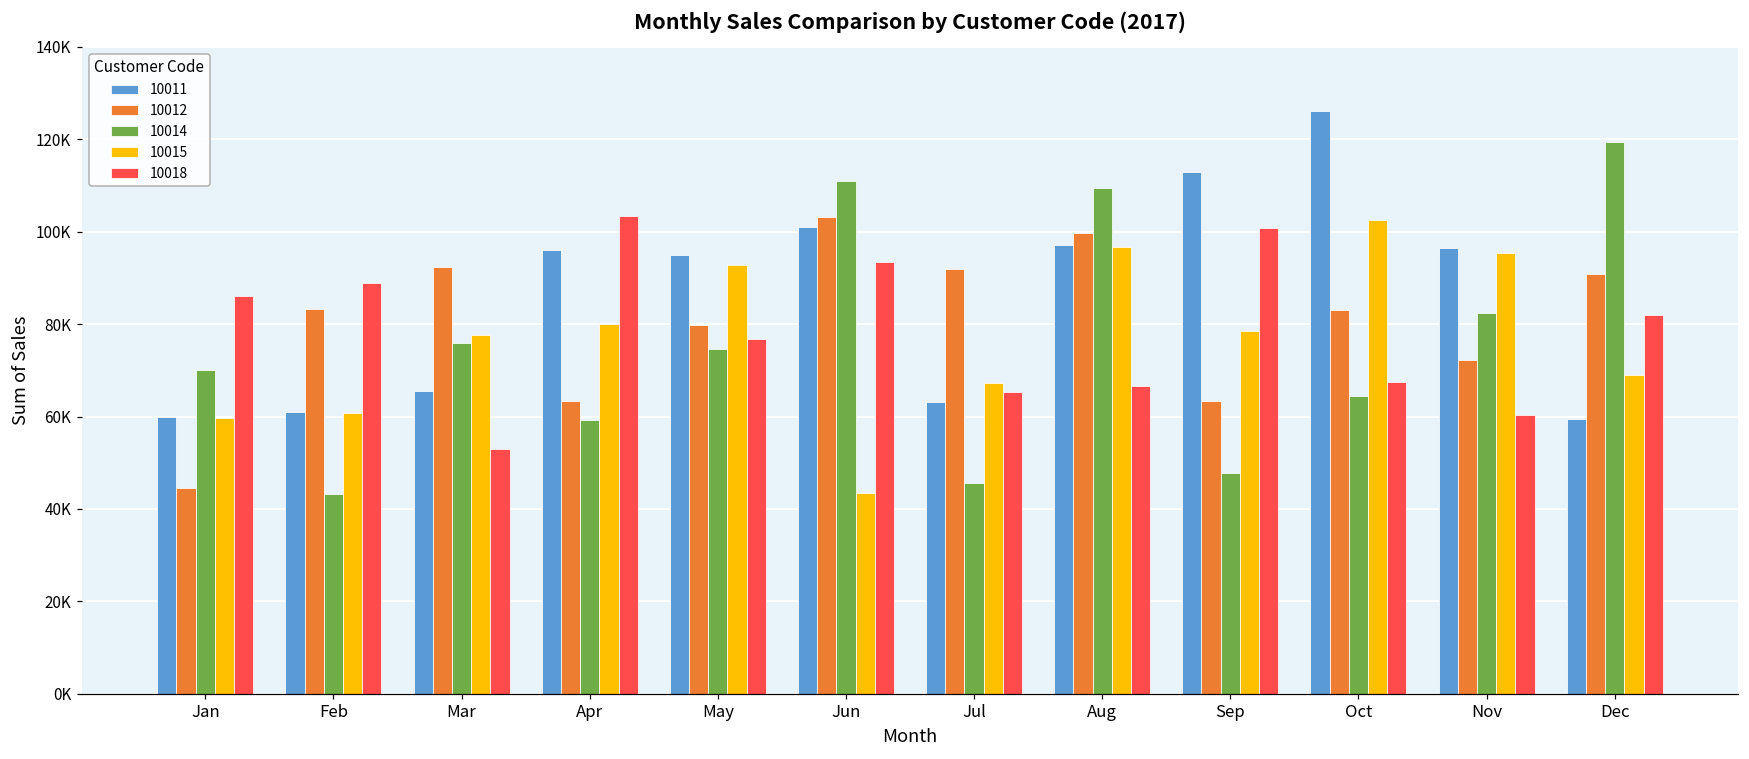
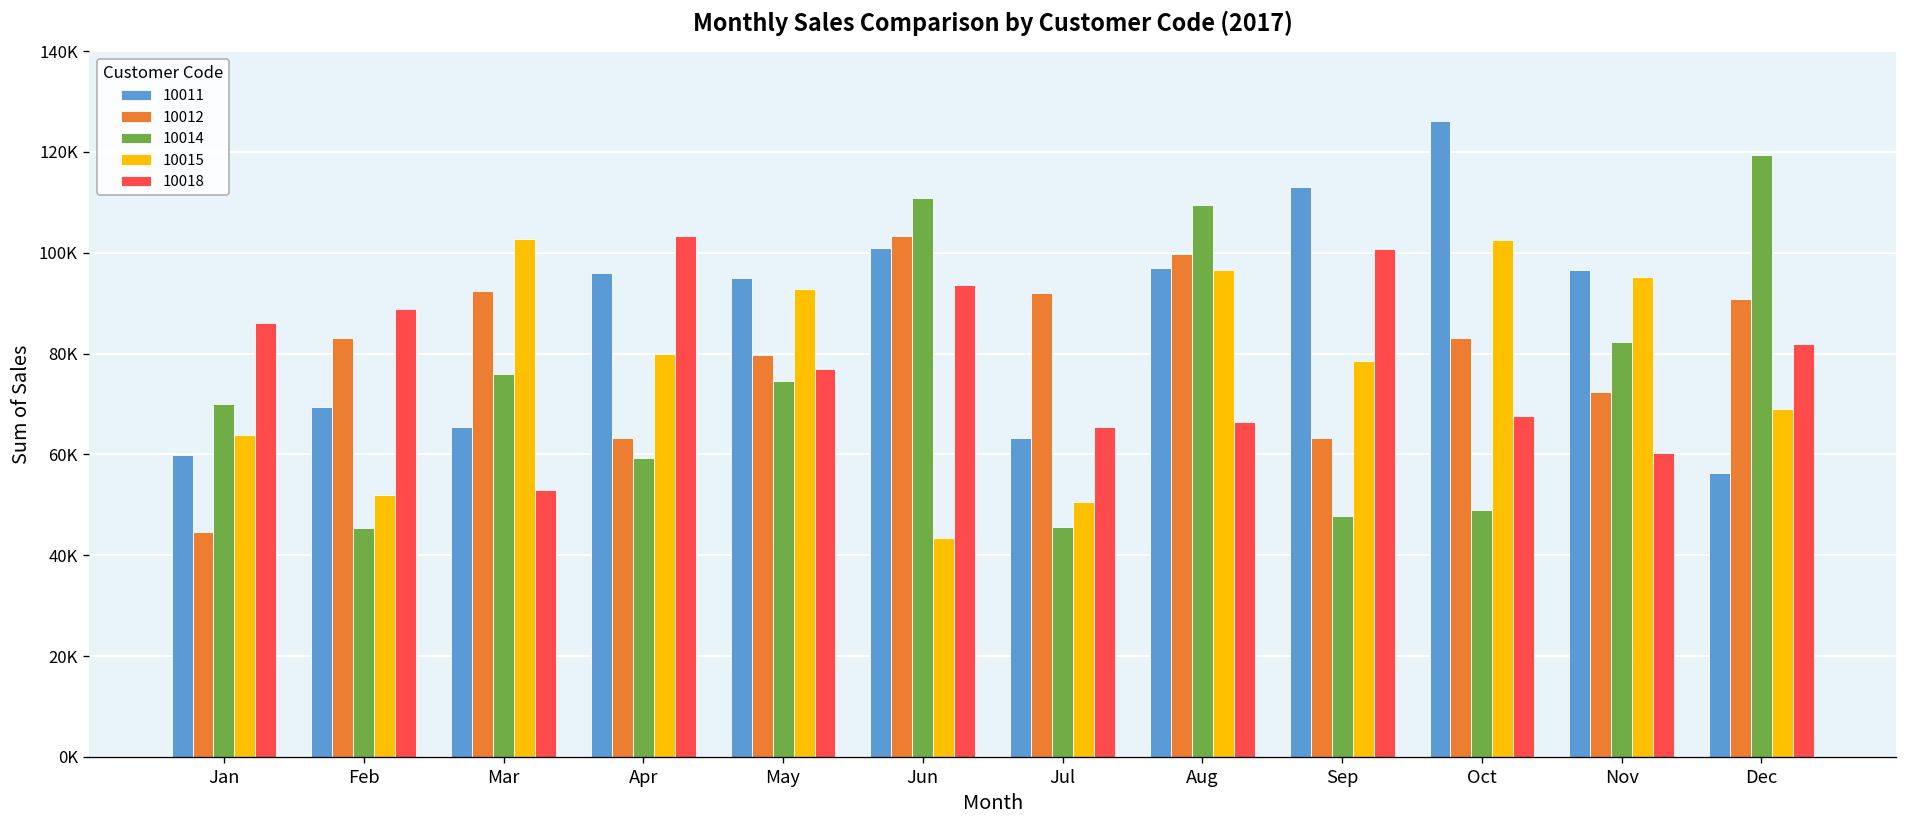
10015, Jan: 60000 -> 64000
10011, Feb: 61000 -> 69000
10014, Feb: 43000 -> 45000
10015, Feb: 61000 -> 52000
10015, Mar: 78000 -> 103000
10015, Jul: 67000 -> 51000
10014, Oct: 65000 -> 49000
10011, Dec: 59000 -> 56000
